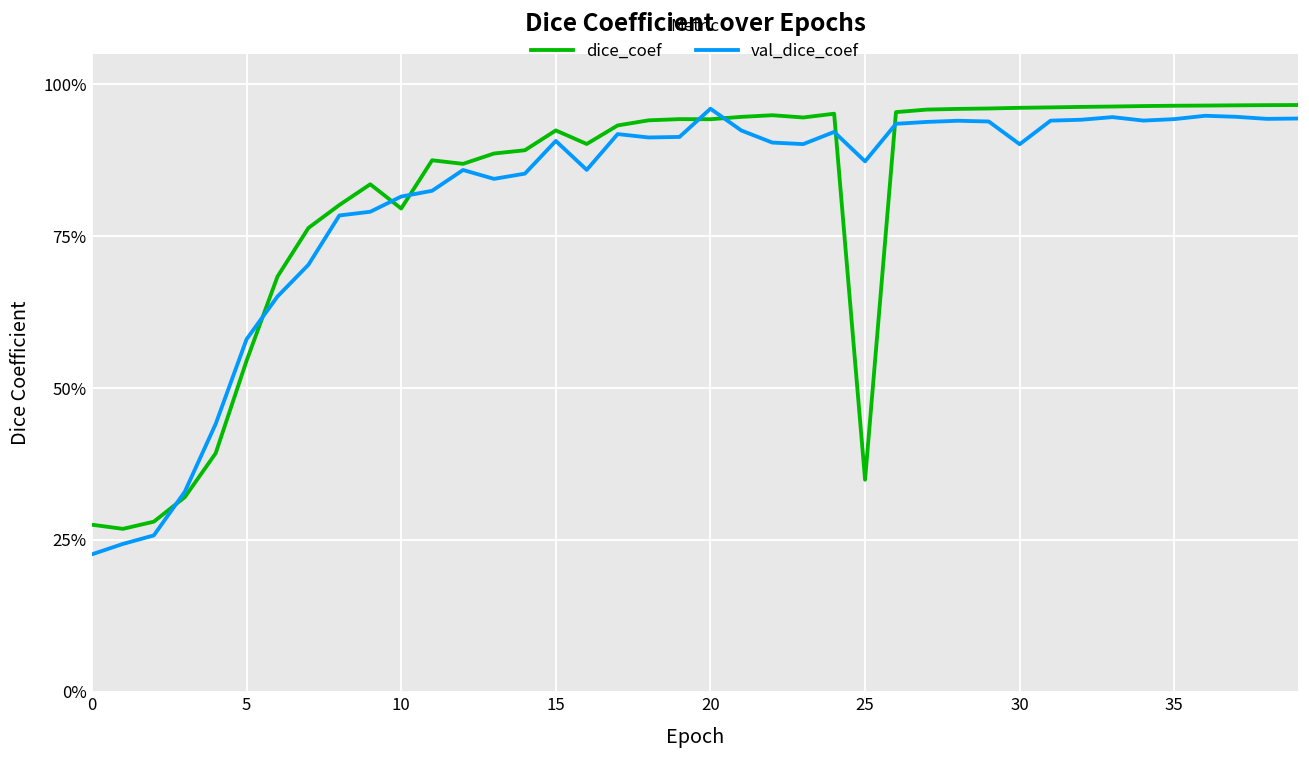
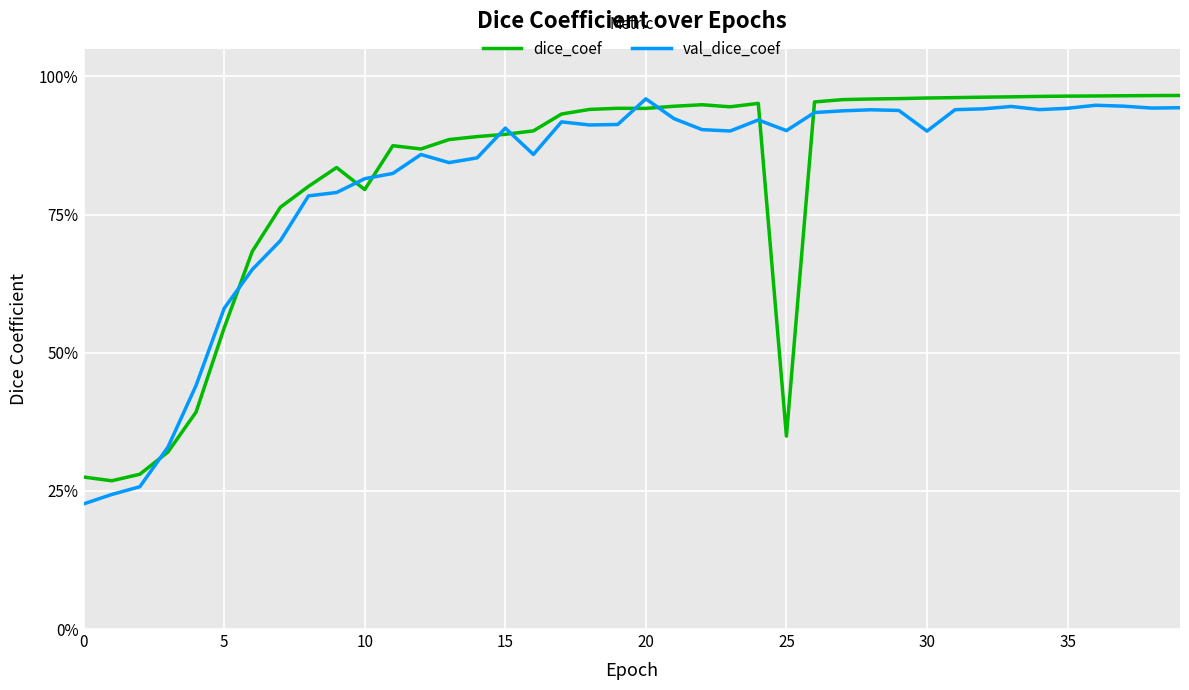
dice_coef, 15: 92% -> 90%
val_dice_coef, 25: 87% -> 90%
